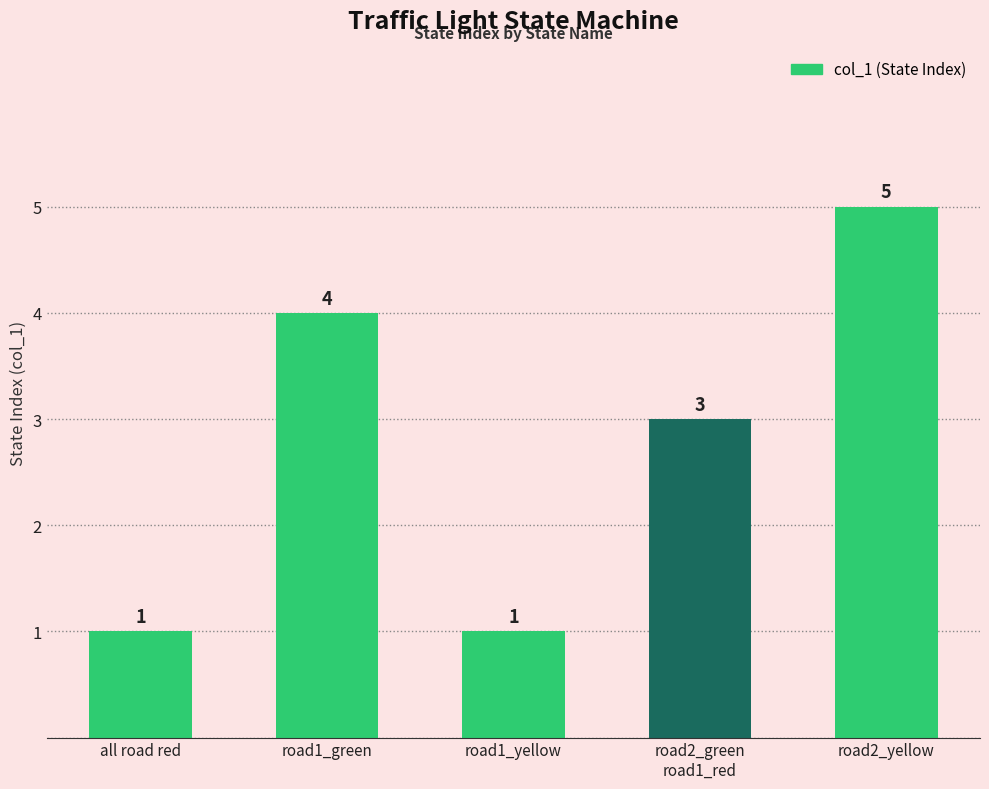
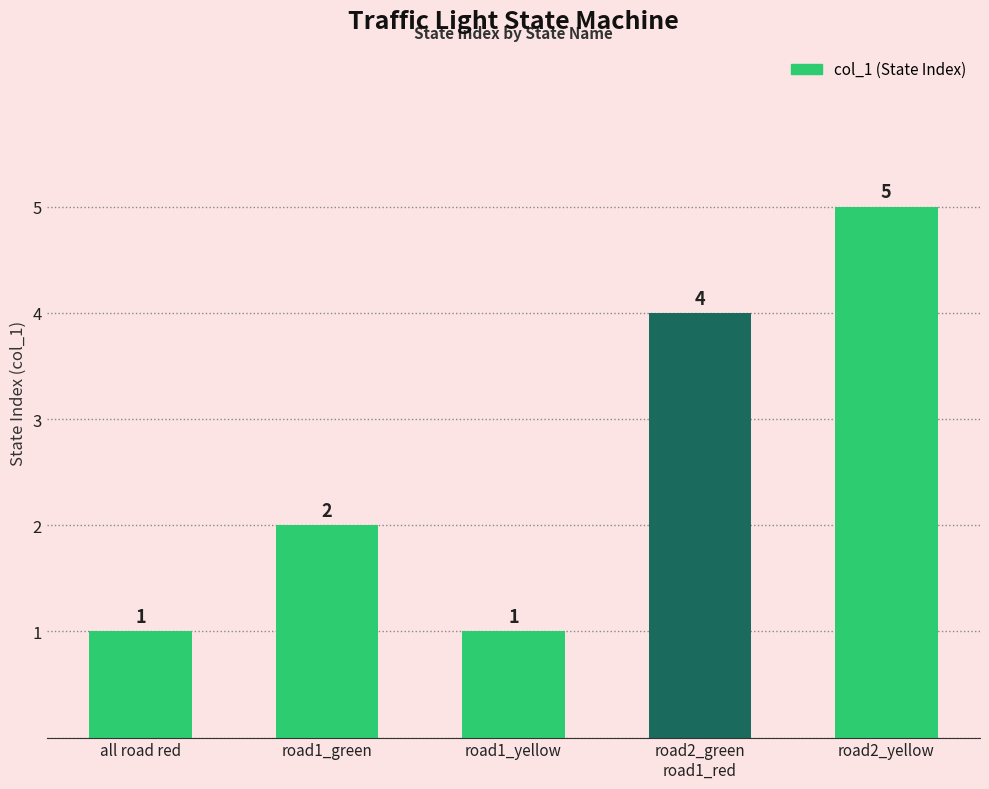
road1_green: 4 -> 2
road2_green road1_red: 3 -> 4
